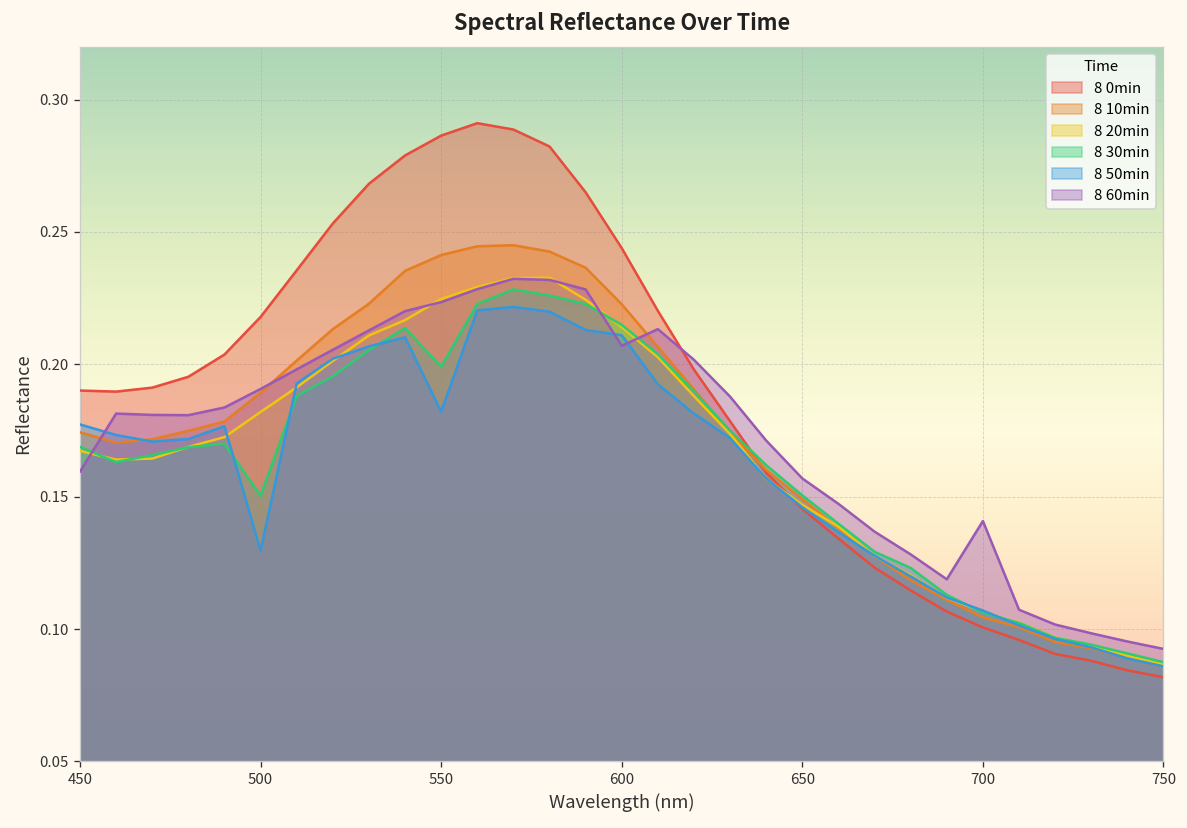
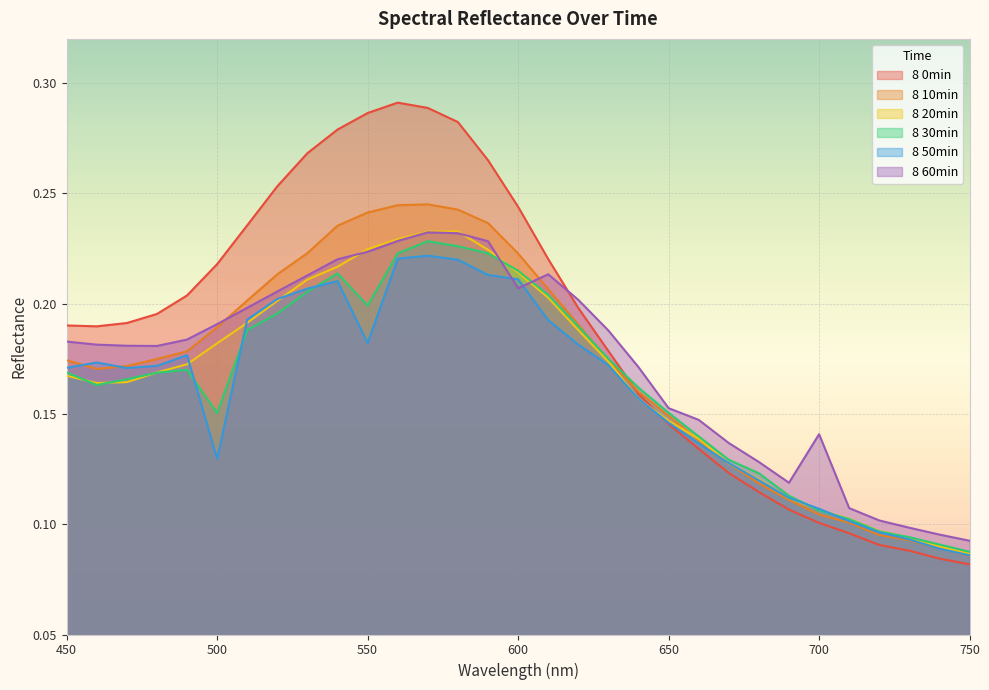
8 50min, 450: 0.177 -> 0.171
8 60min, 450: 0.160 -> 0.183
8 60min, 650: 0.157 -> 0.153
